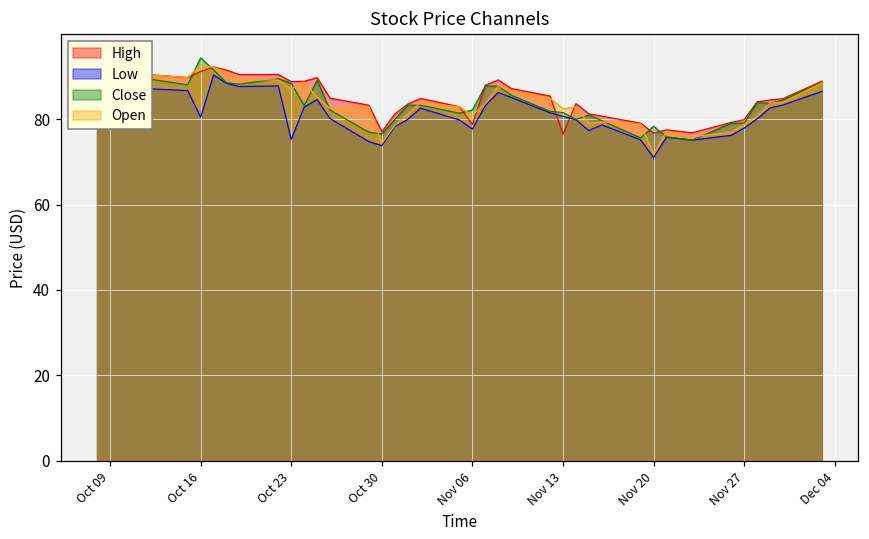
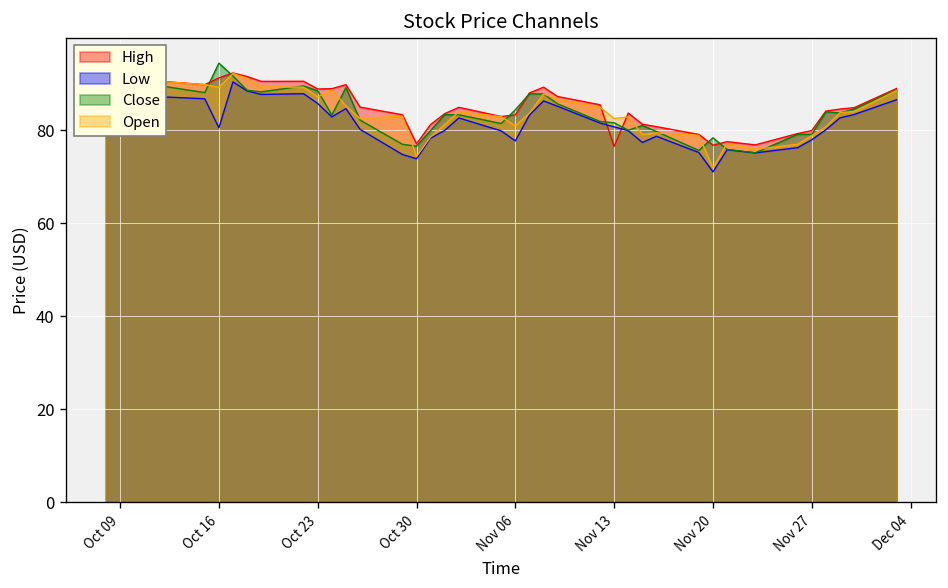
Open, Oct 16: 93 -> 89
Low, Oct 23: 75 -> 86
High, Nov 06: 79 -> 83
Close, Nov 06: 82 -> 84
